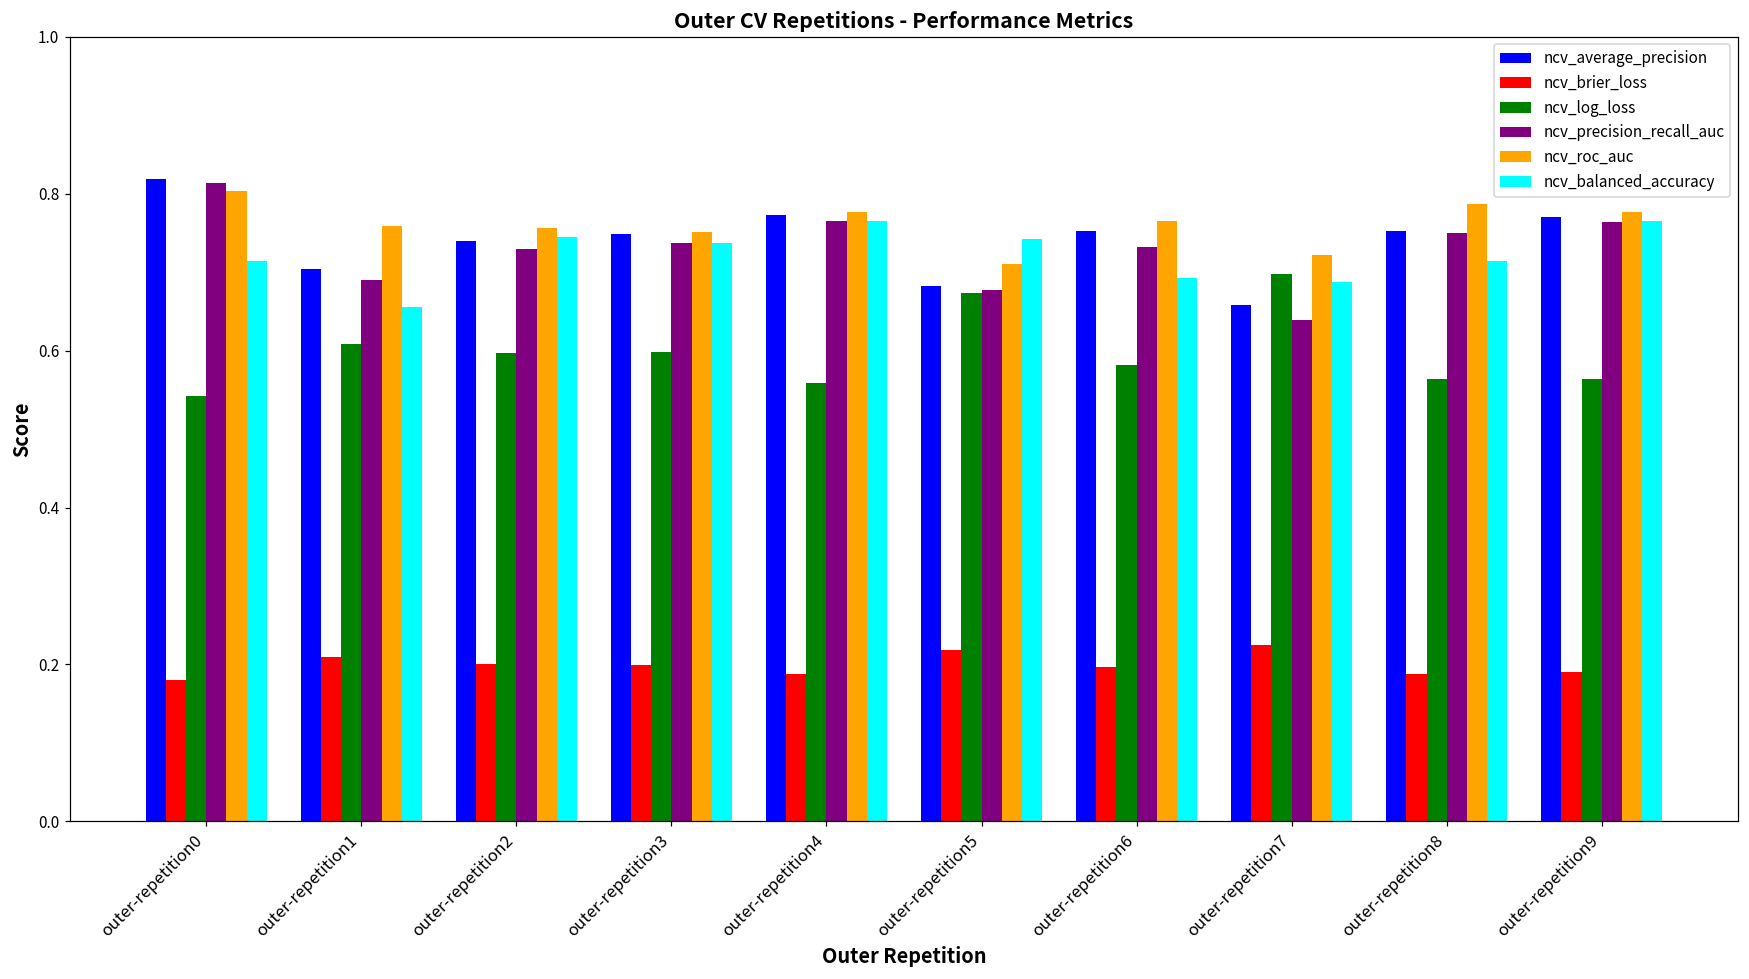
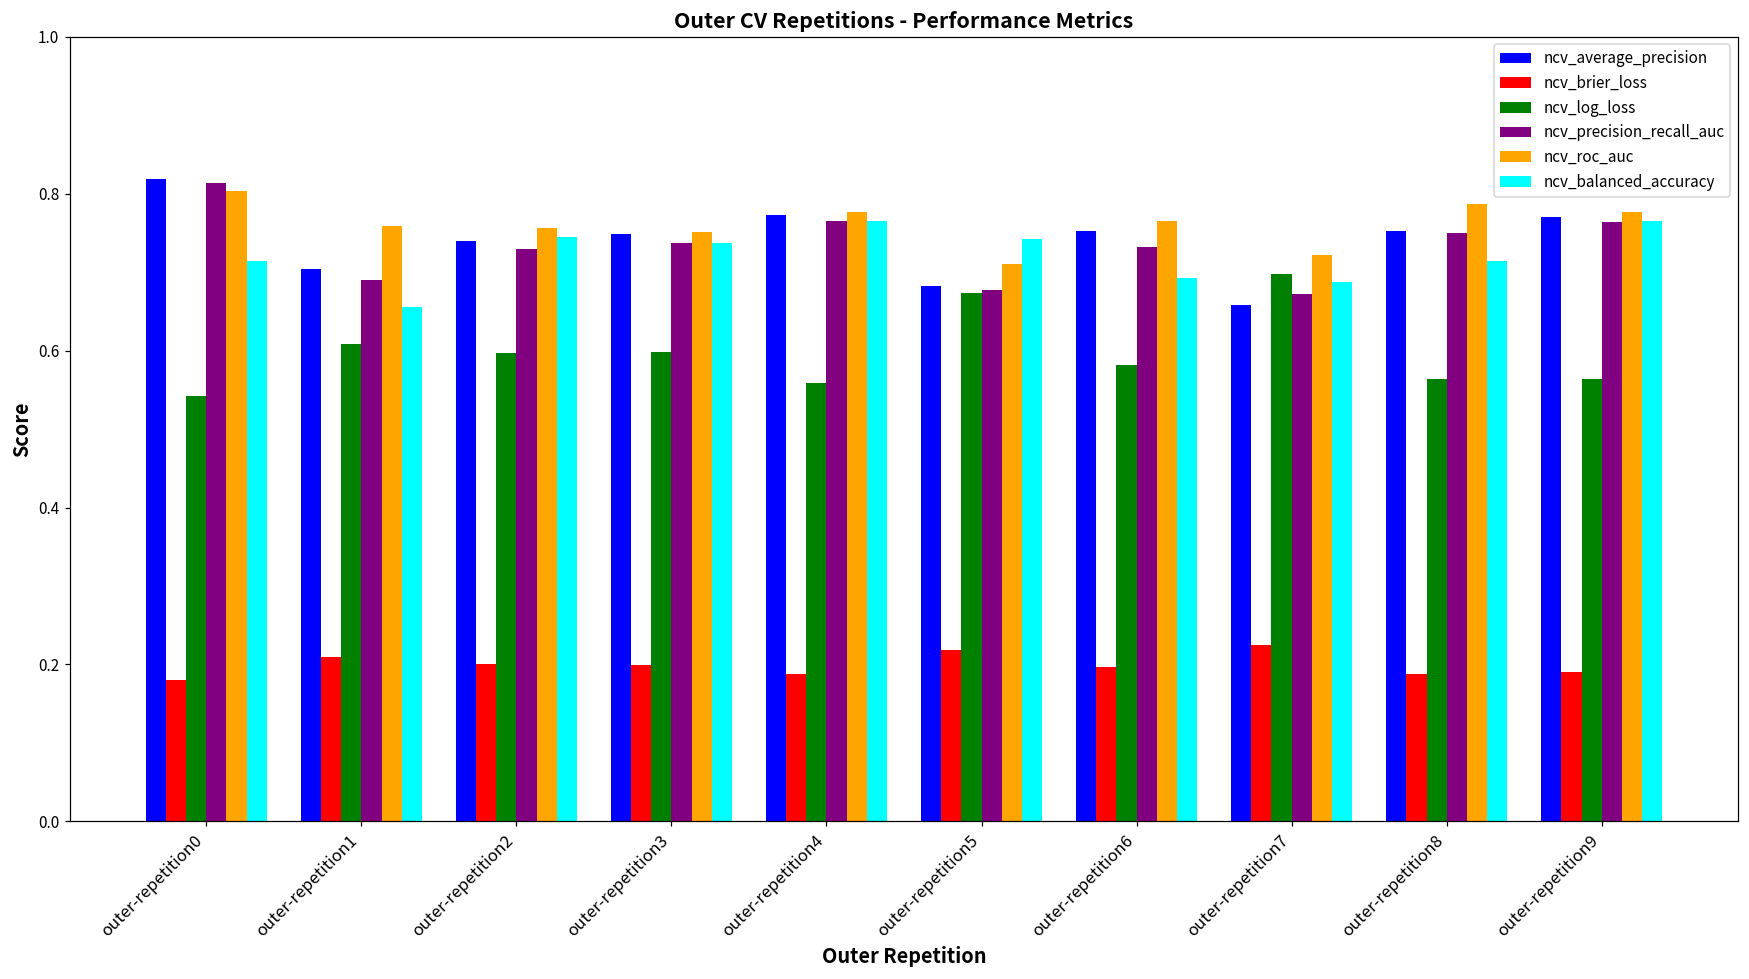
ncv_precision_recall_auc, outer-repetition7: 0.64 -> 0.67
